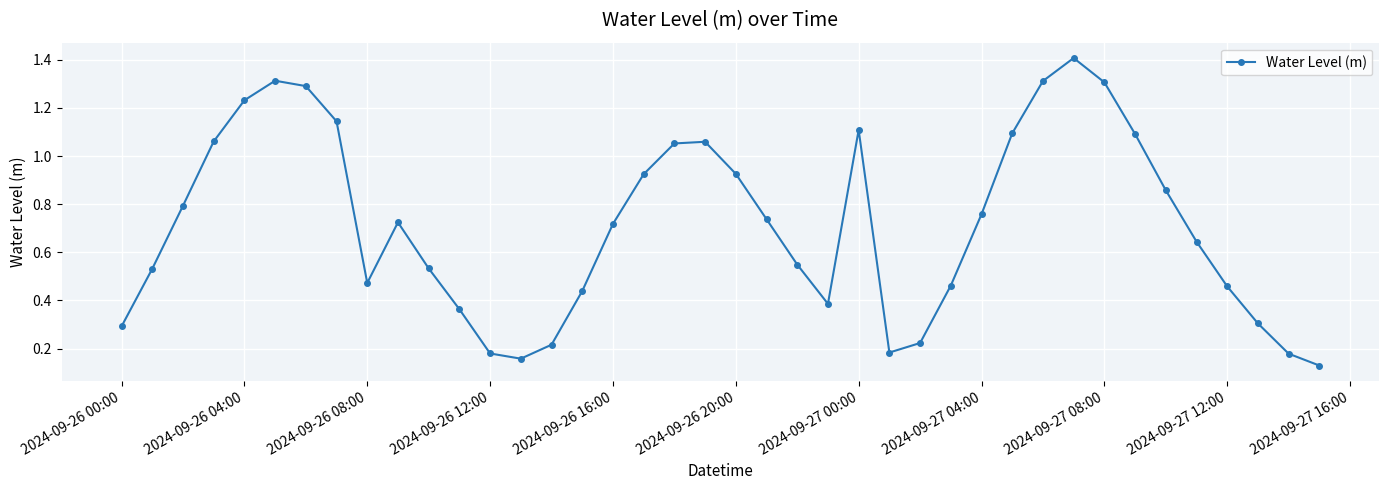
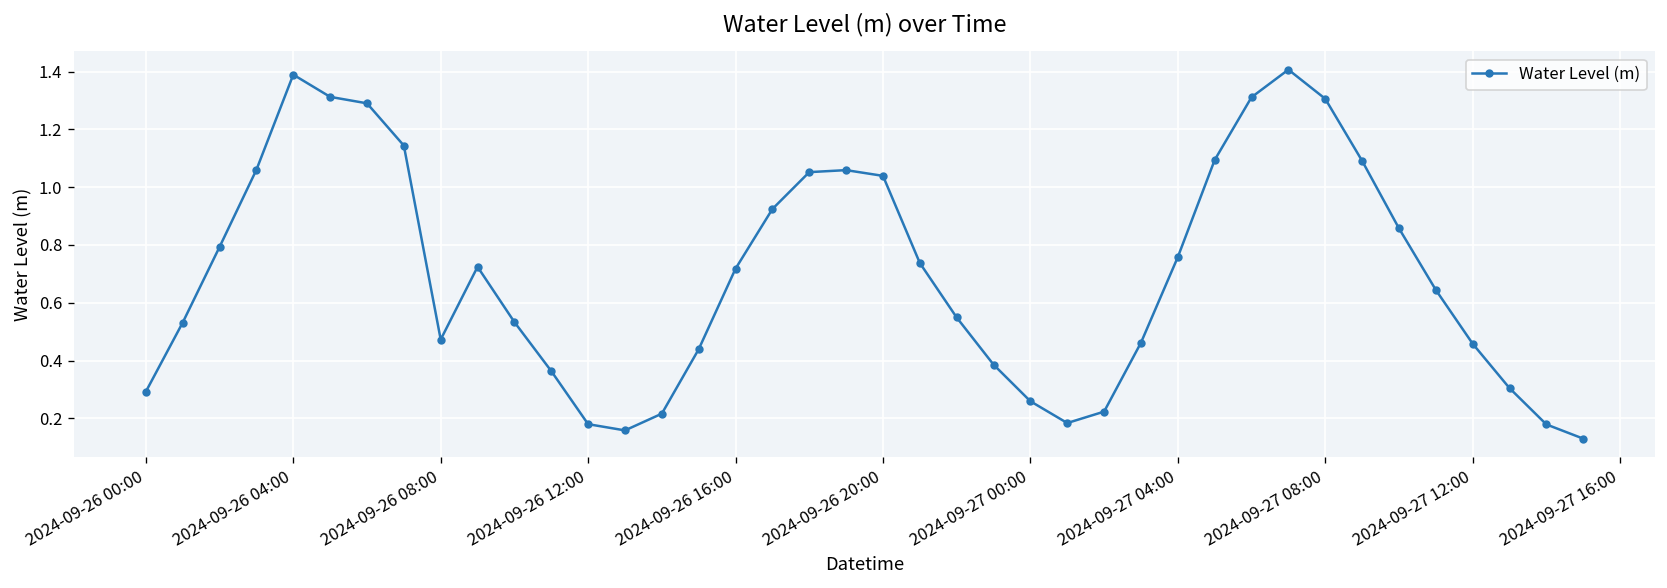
2024-09-26 04:00: 1.23 -> 1.39
2024-09-26 20:00: 0.93 -> 1.04
2024-09-27 00:00: 1.11 -> 0.26
